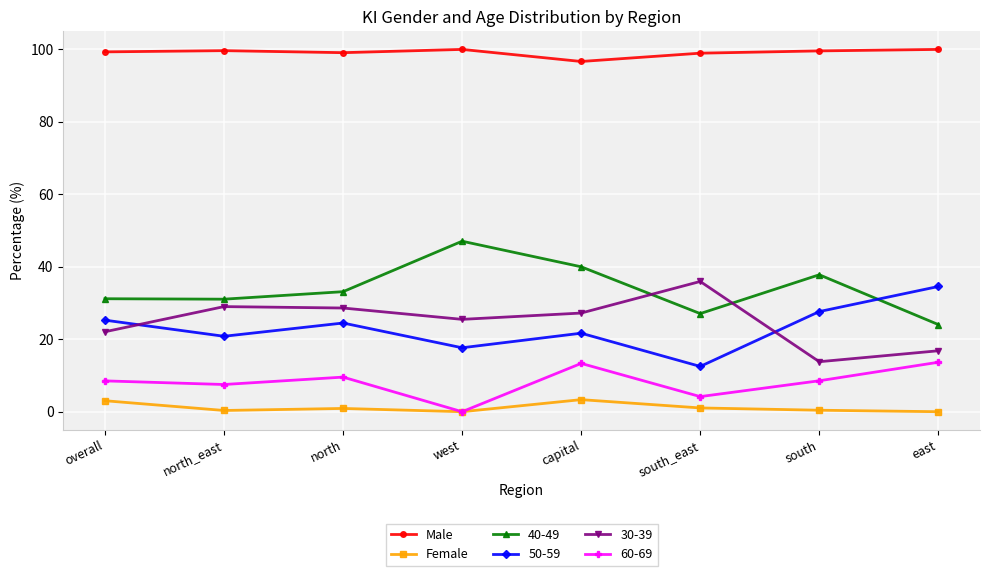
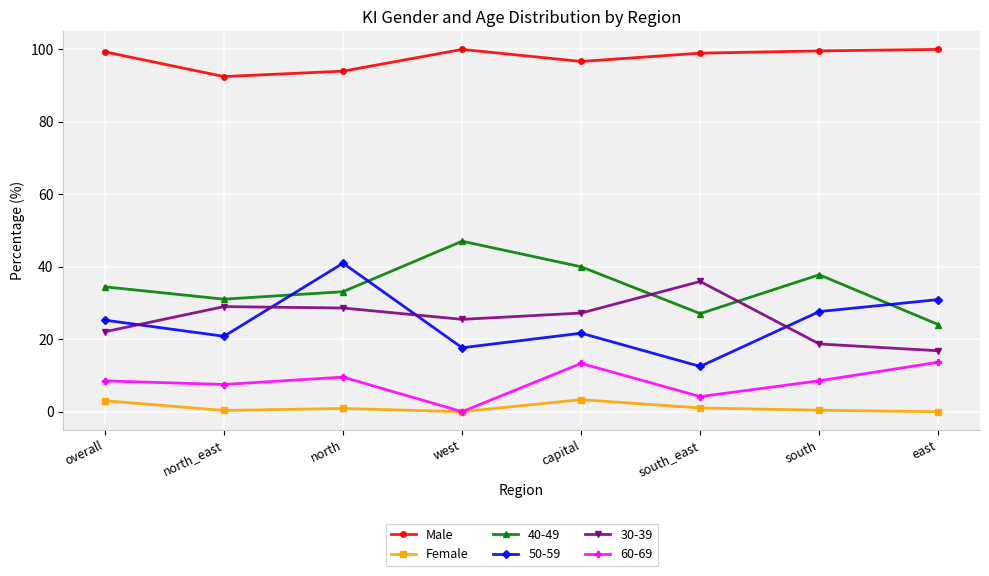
40-49, overall: 31 -> 34
Male, north_east: 100 -> 93
Male, north: 99 -> 94
50-59, north: 24 -> 41
30-39, south: 14 -> 19
50-59, east: 35 -> 31
